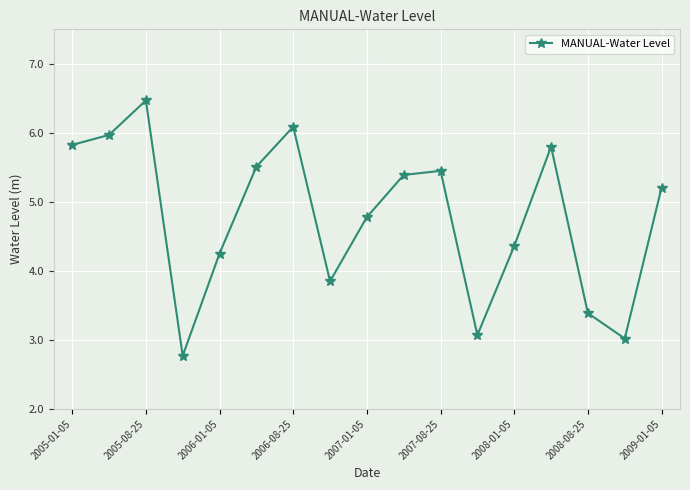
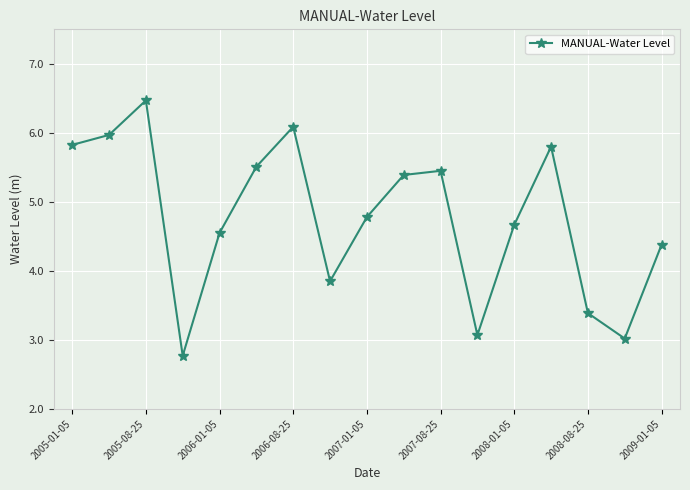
2006-01-05: 4.3 -> 4.6
2008-01-05: 4.4 -> 4.7
2009-01-05: 5.2 -> 4.4
